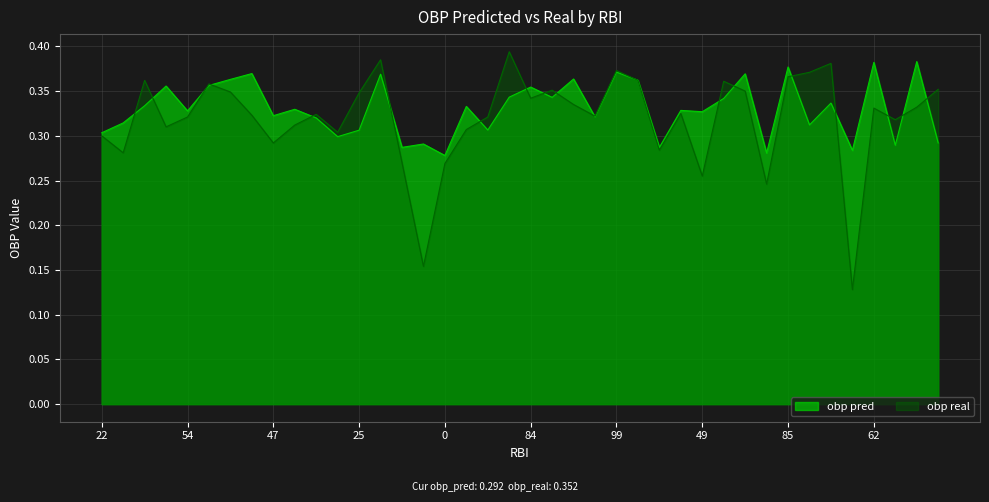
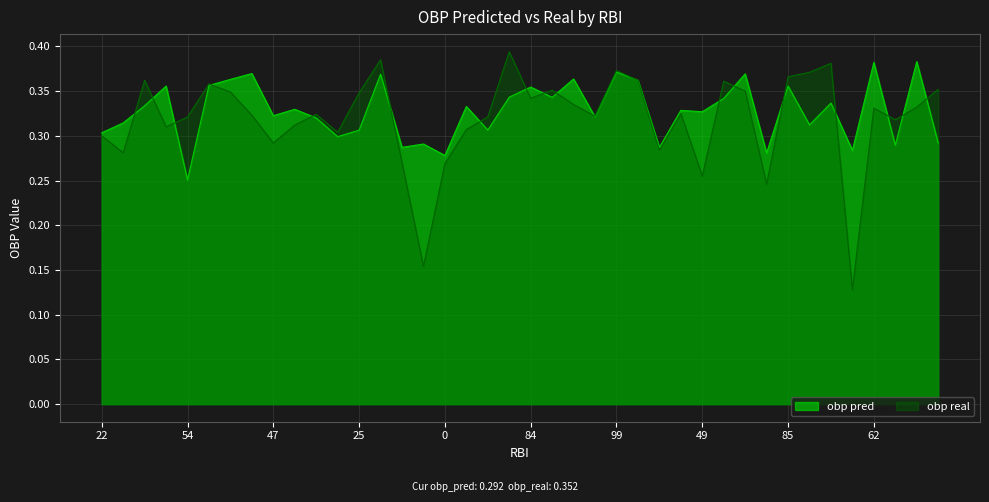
obp pred, 54: 0.33 -> 0.25
obp pred, 85: 0.38 -> 0.36
